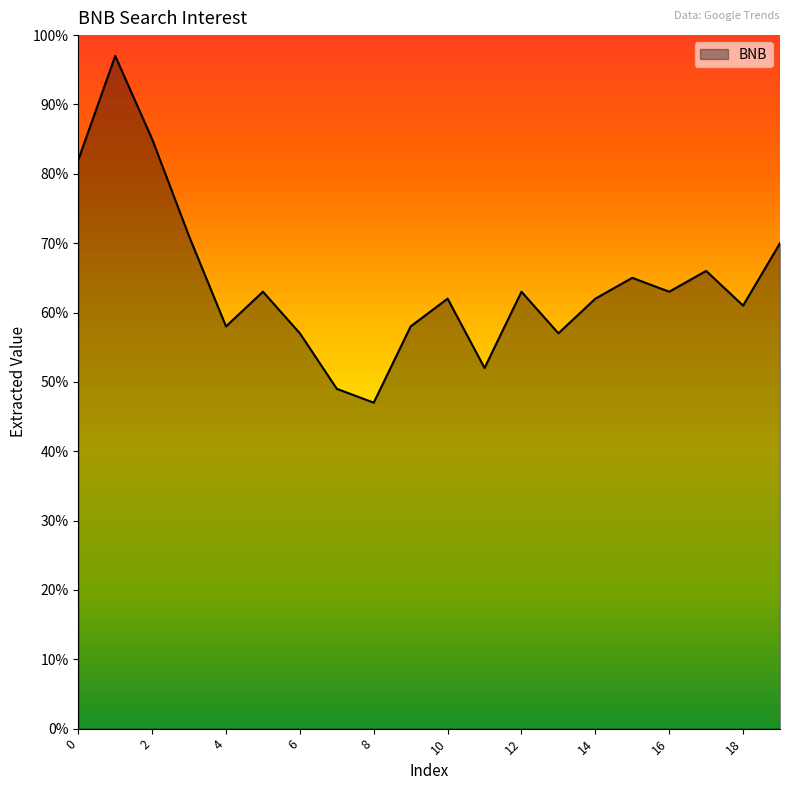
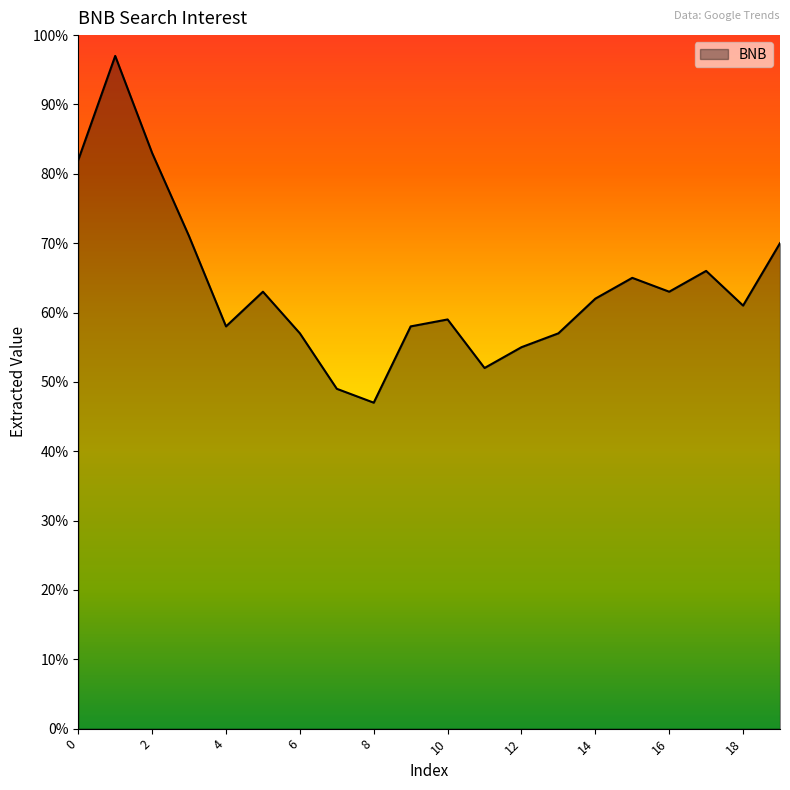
2: 85% -> 83%
10: 62% -> 59%
12: 63% -> 55%
